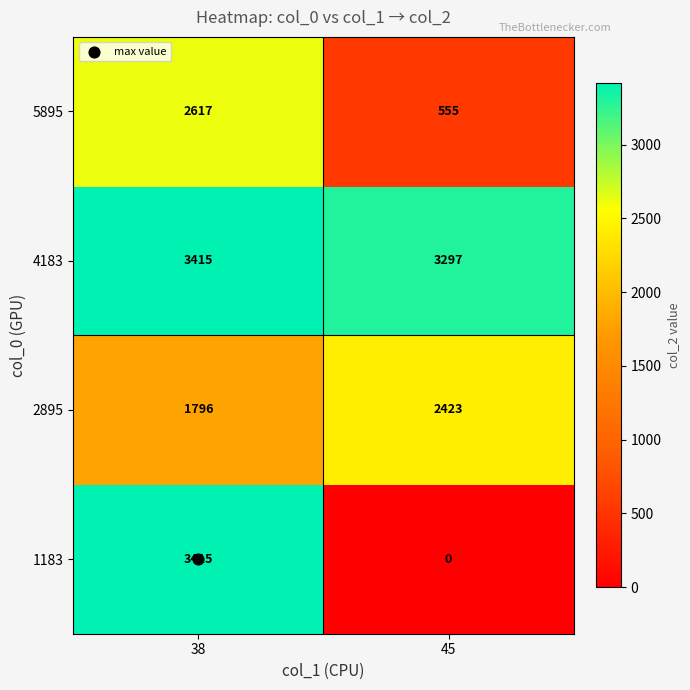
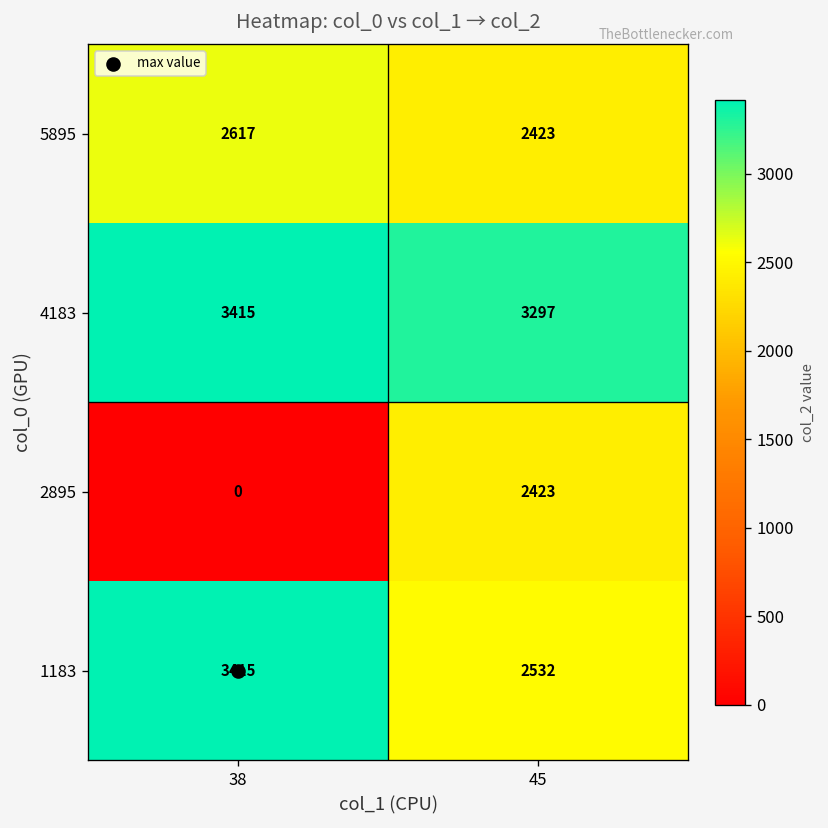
5895, 45: 555 -> 2423
2895, 38: 1796 -> 0
1183, 45: 0 -> 2532
